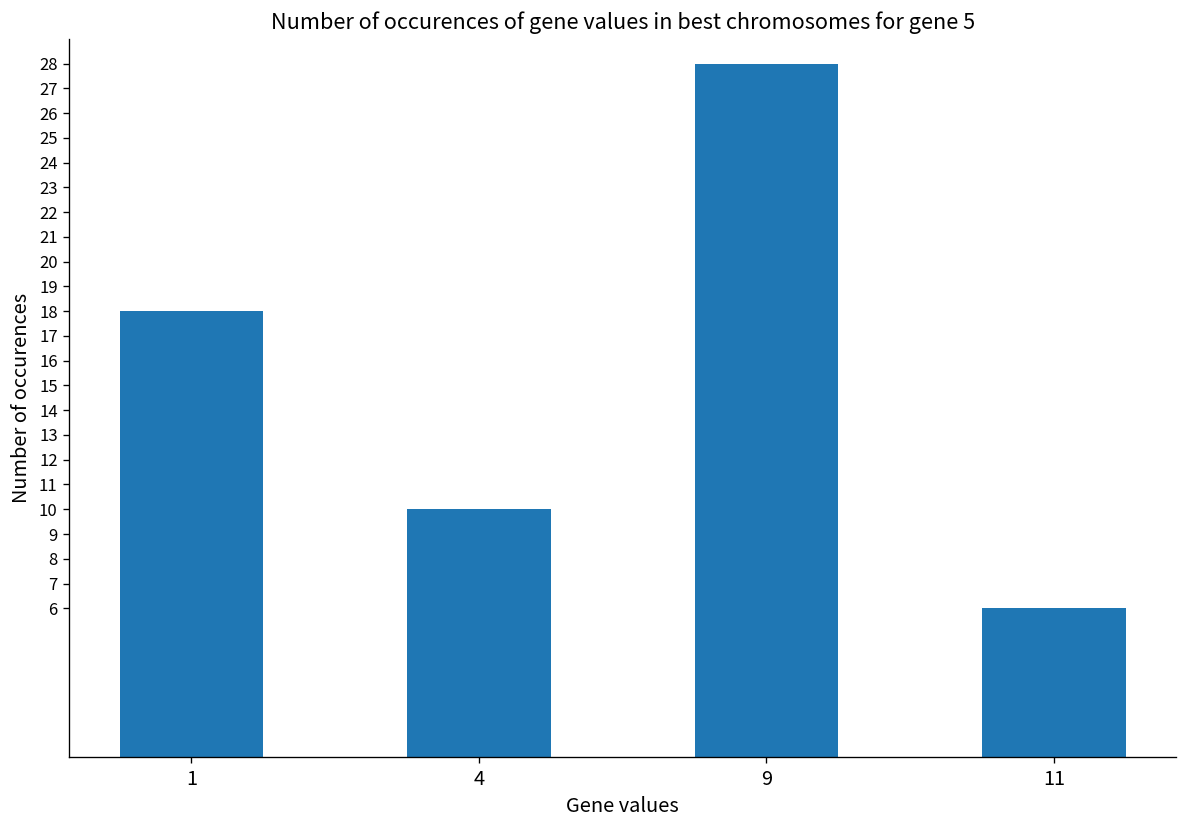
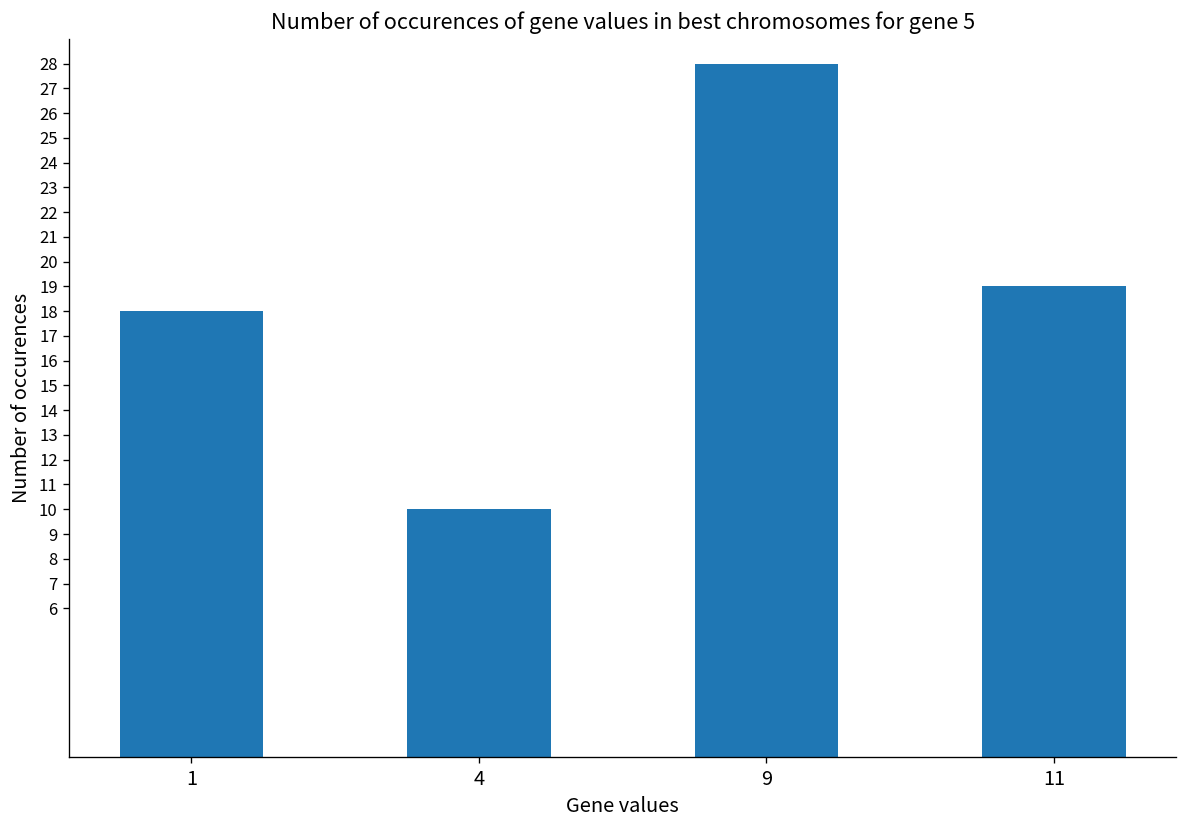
11: 6 -> 19
